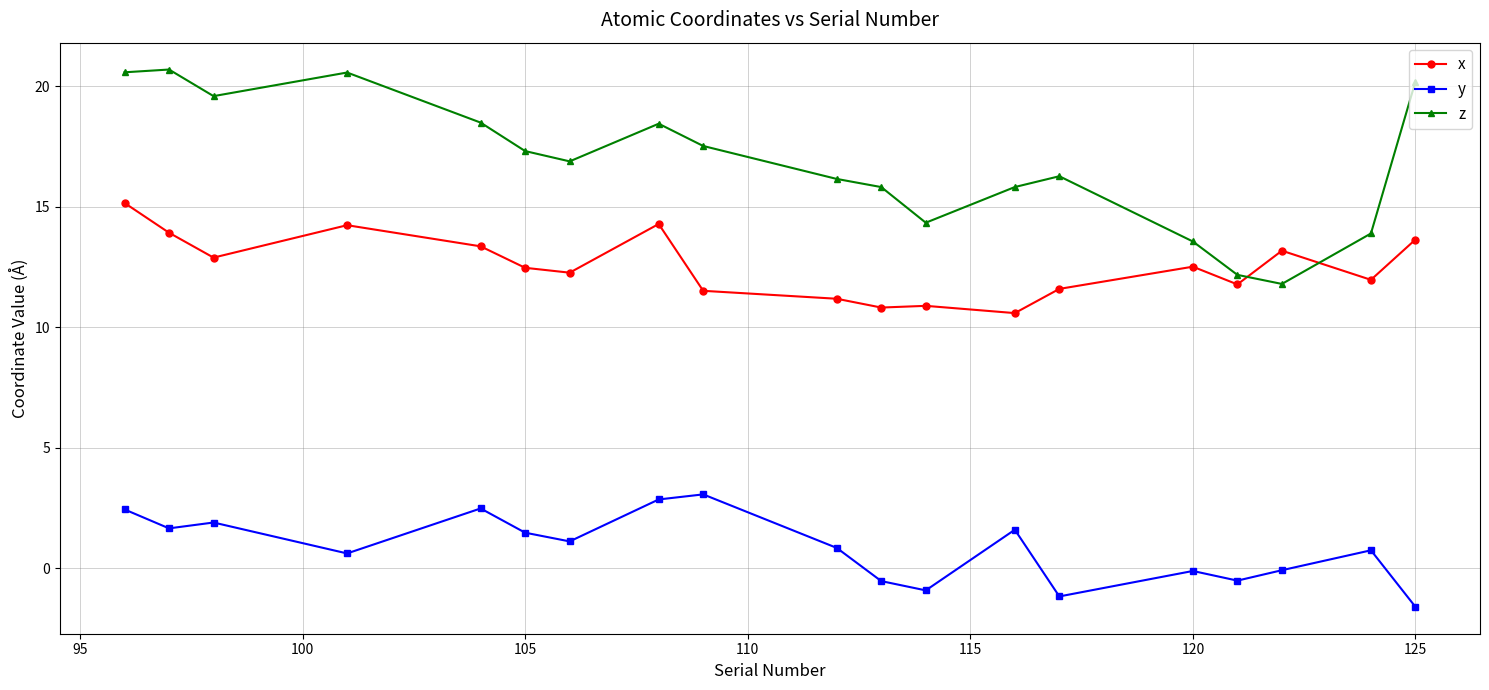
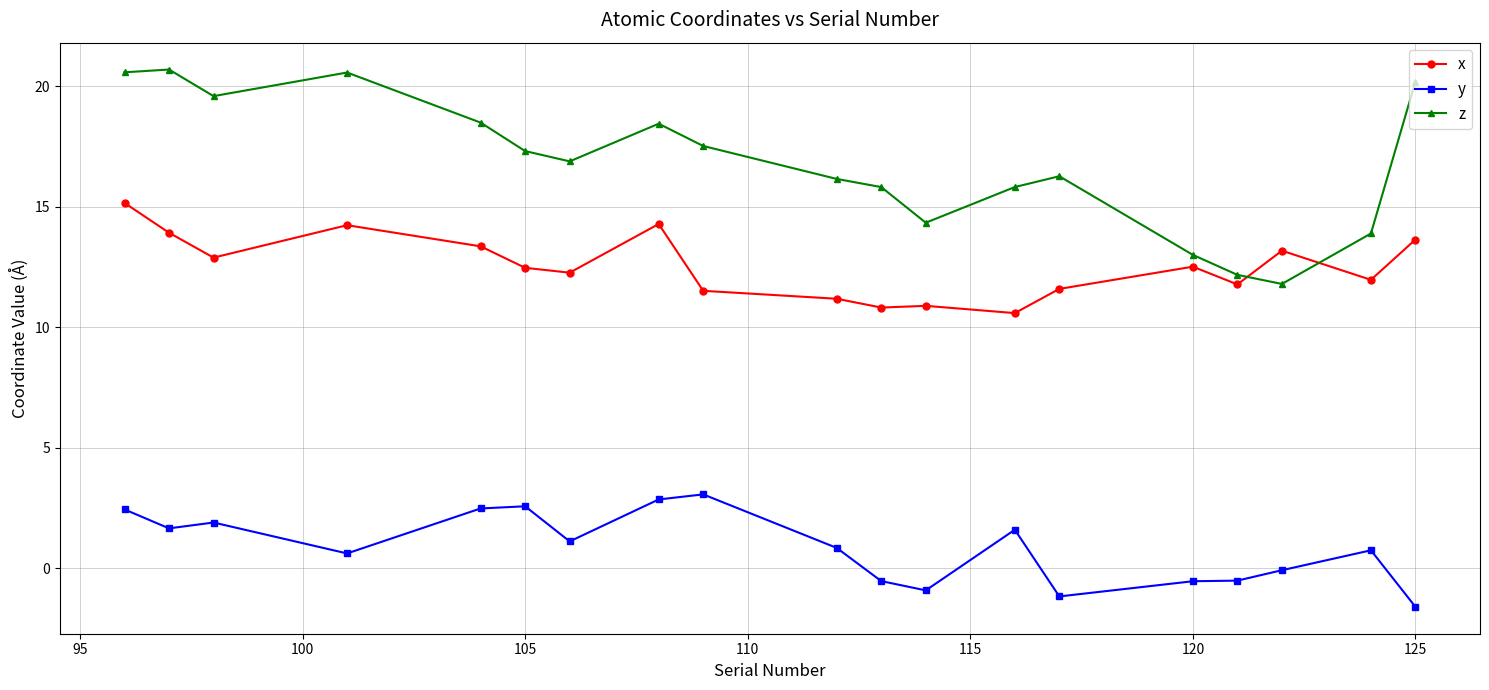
y, 105: 1.5 -> 2.6
y, 120: -0.1 -> -0.5
z, 120: 13.6 -> 13.0
